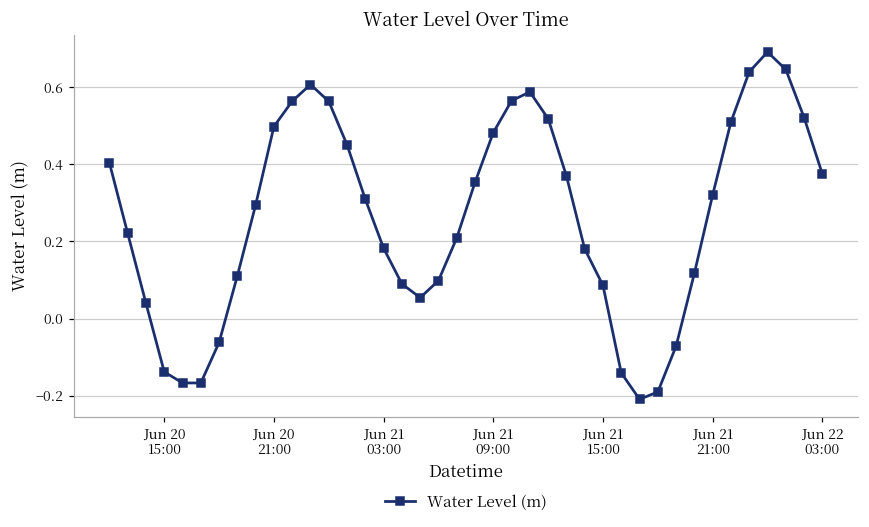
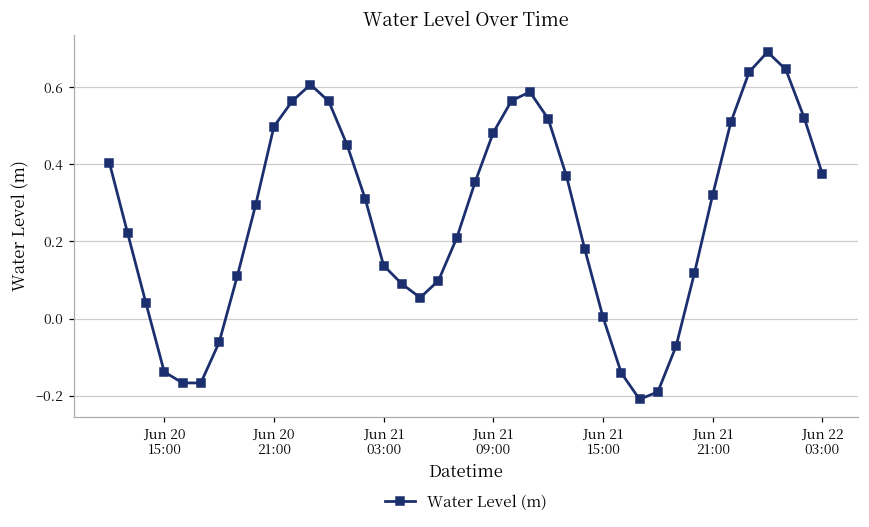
Jun 21 03:00: 0.18 -> 0.14
Jun 21 15:00: 0.09 -> 0.00
